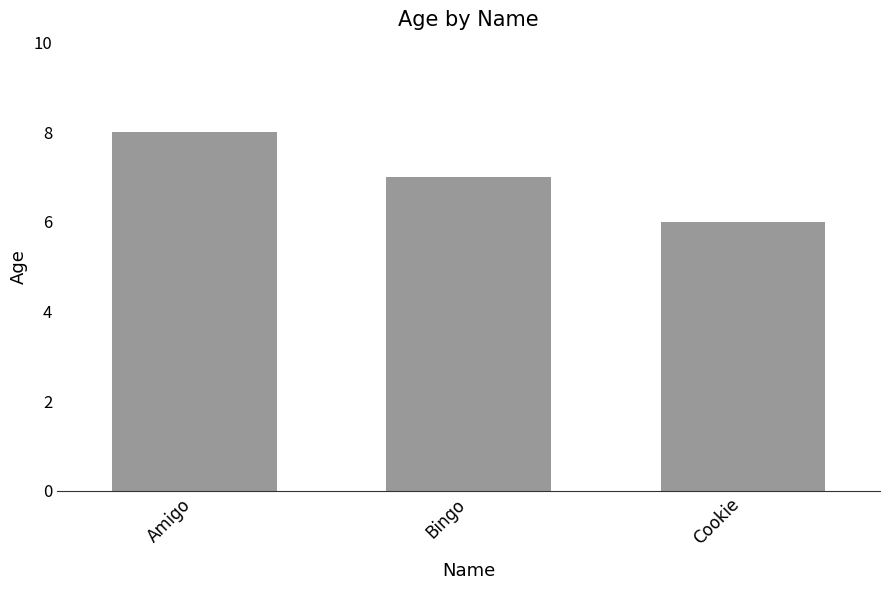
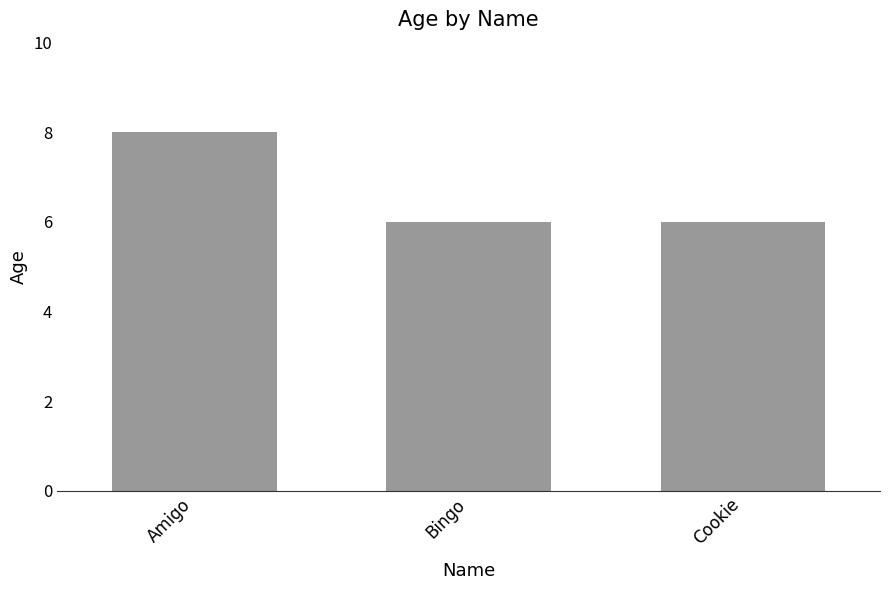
Bingo: 7 -> 6
